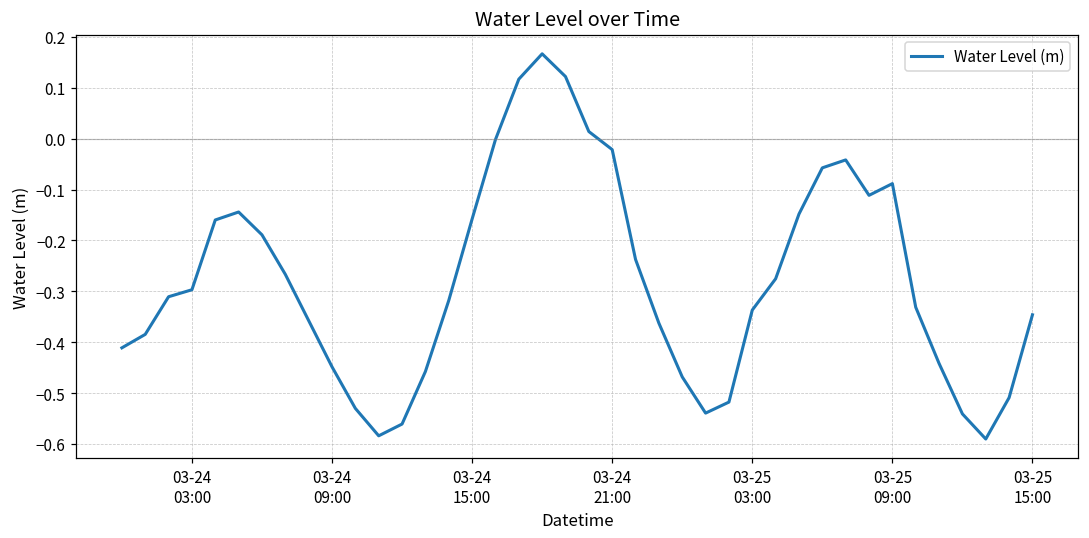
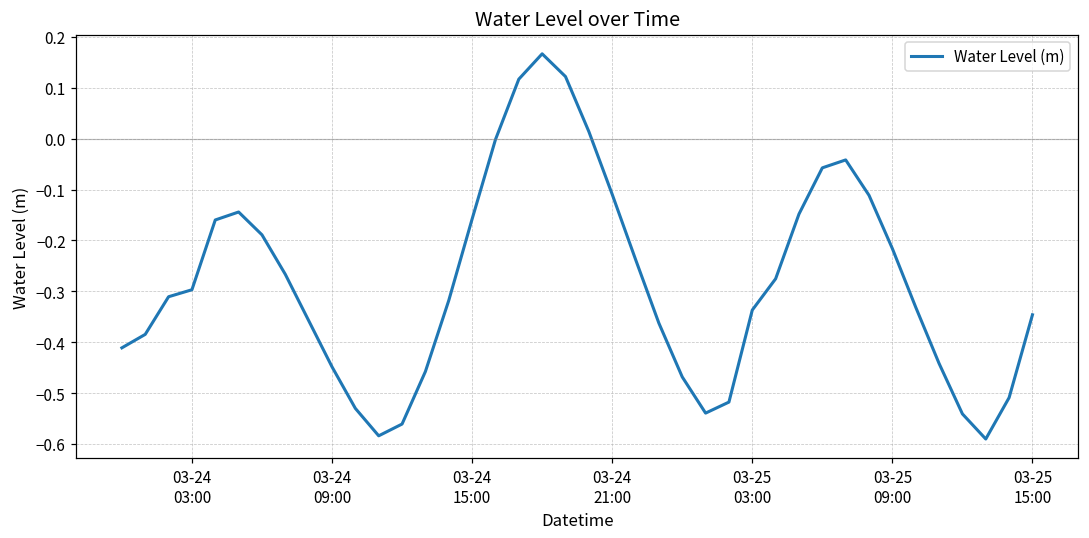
03-24 21:00: -0.02 -> -0.11
03-25 09:00: -0.09 -> -0.22
